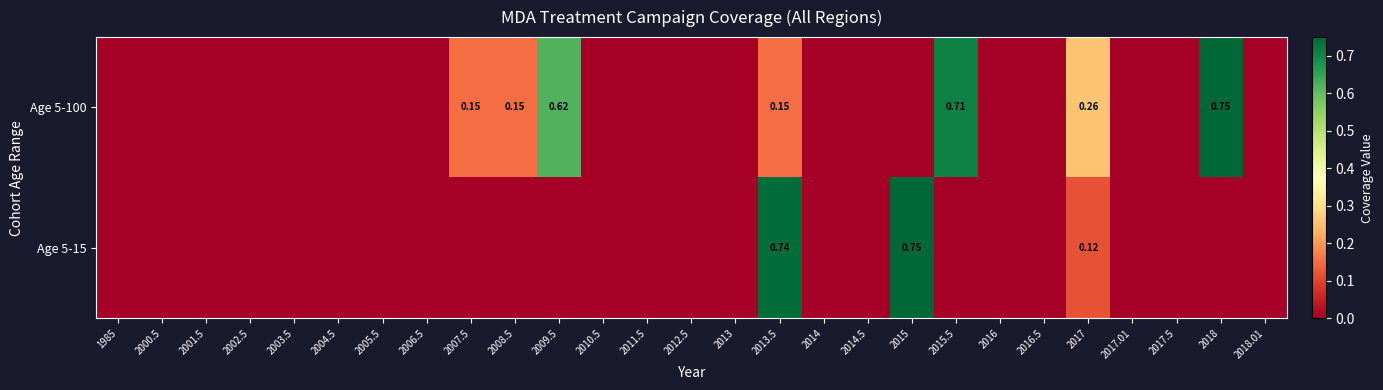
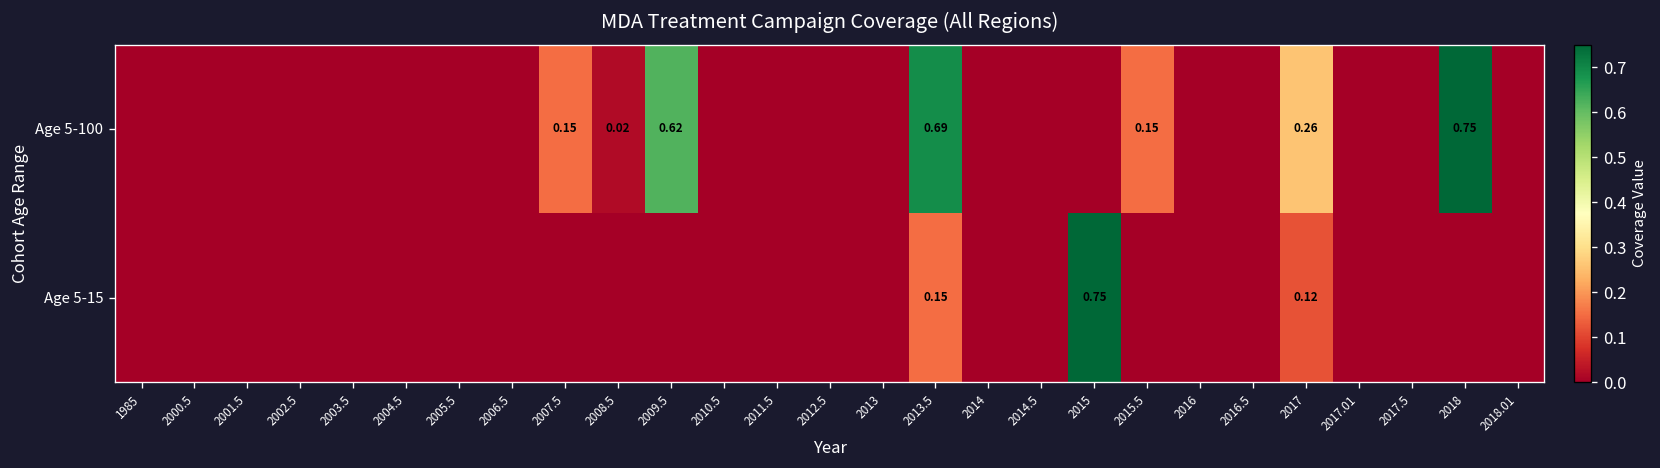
Age 5-100, 2008.5: 0.15 -> 0.02
Age 5-100, 2013.5: 0.15 -> 0.69
Age 5-100, 2015.5: 0.71 -> 0.15
Age 5-15, 2013.5: 0.74 -> 0.15
